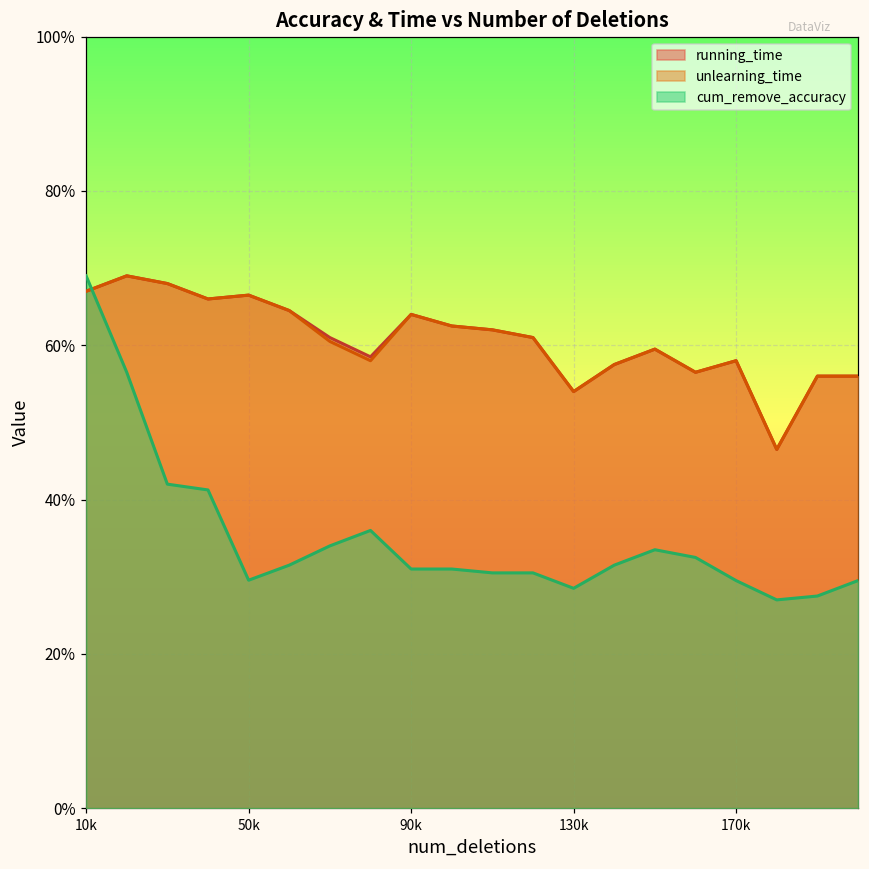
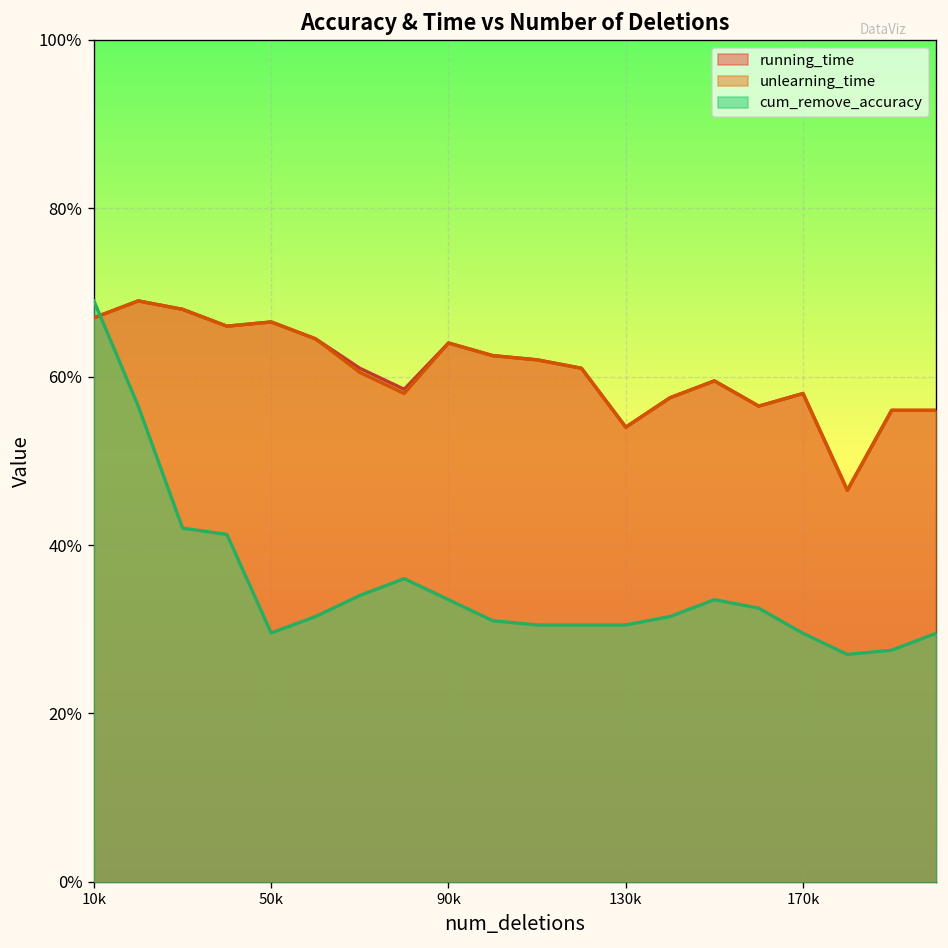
cum_remove_accuracy, 90k: 31% -> 34%
cum_remove_accuracy, 130k: 29% -> 30%
